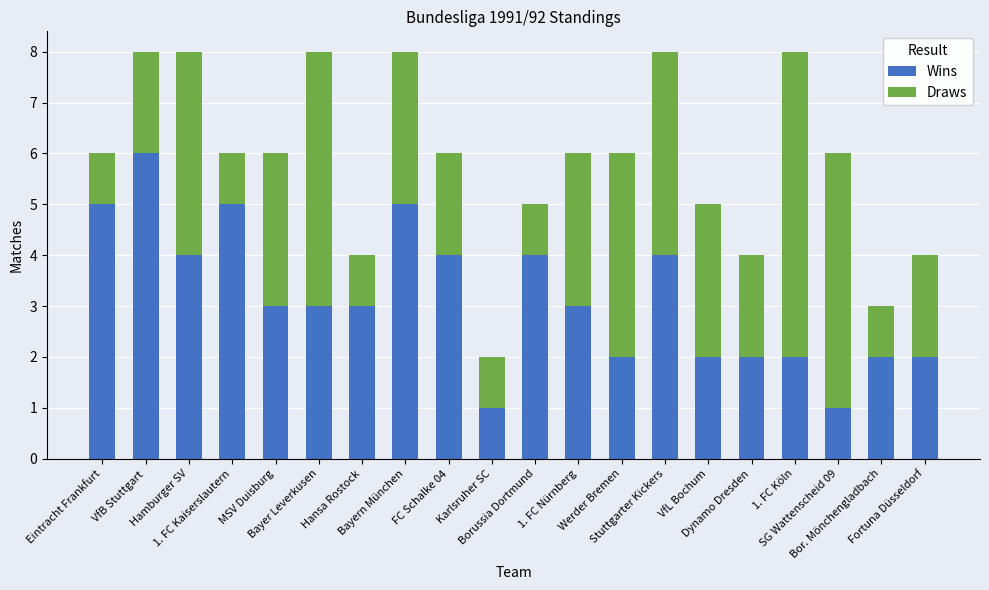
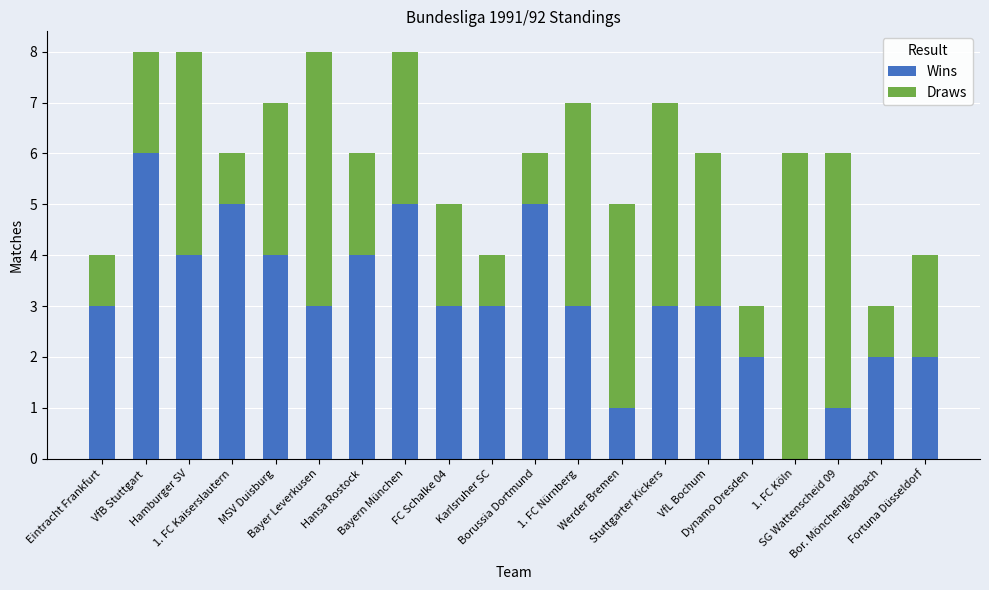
Wins, Eintracht Frankfurt: 5 -> 3
Wins, MSV Duisburg: 3 -> 4
Wins, Hansa Rostock: 3 -> 4
Draws, Hansa Rostock: 1 -> 2
Wins, FC Schalke 04: 4 -> 3
Wins, Karlsruher SC: 1 -> 3
Wins, Borussia Dortmund: 4 -> 5
Draws, 1. FC Nürnberg: 3 -> 4
Wins, Werder Bremen: 2 -> 1
Wins, Stuttgarter Kickers: 4 -> 3
Wins, VfL Bochum: 2 -> 3
Draws, Dynamo Dresden: 2 -> 1
Wins, 1. FC Köln: 2 -> 0
